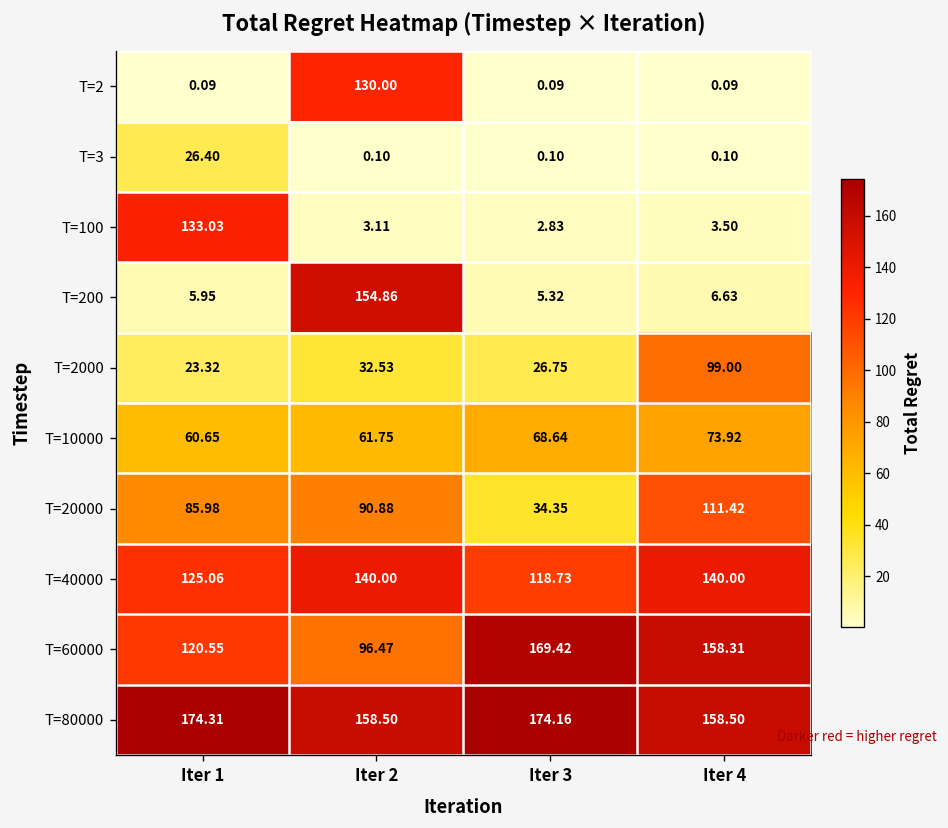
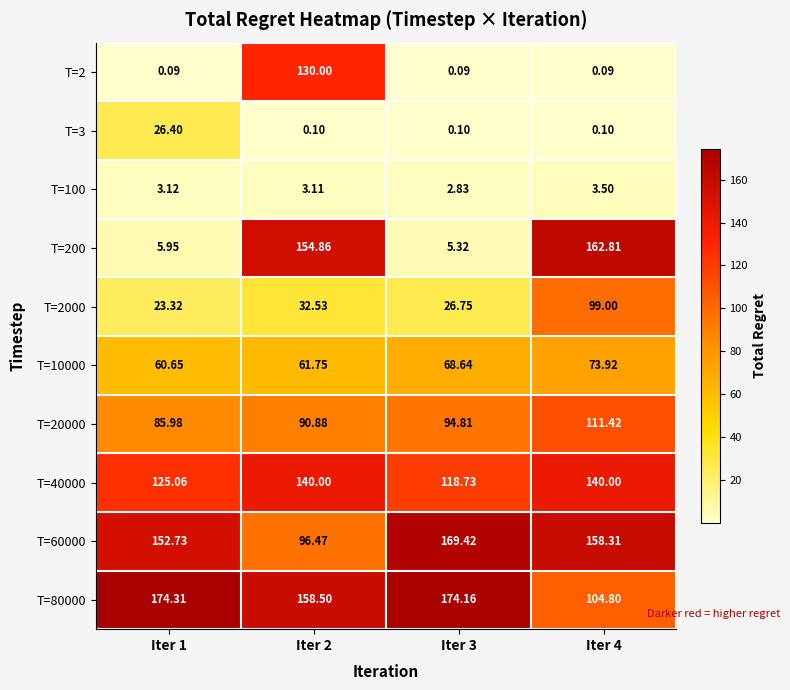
T=100, Iter 1: 133.03 -> 3.12
T=200, Iter 4: 6.63 -> 162.81
T=20000, Iter 3: 34.35 -> 94.81
T=60000, Iter 1: 120.55 -> 152.73
T=80000, Iter 4: 158.50 -> 104.80
